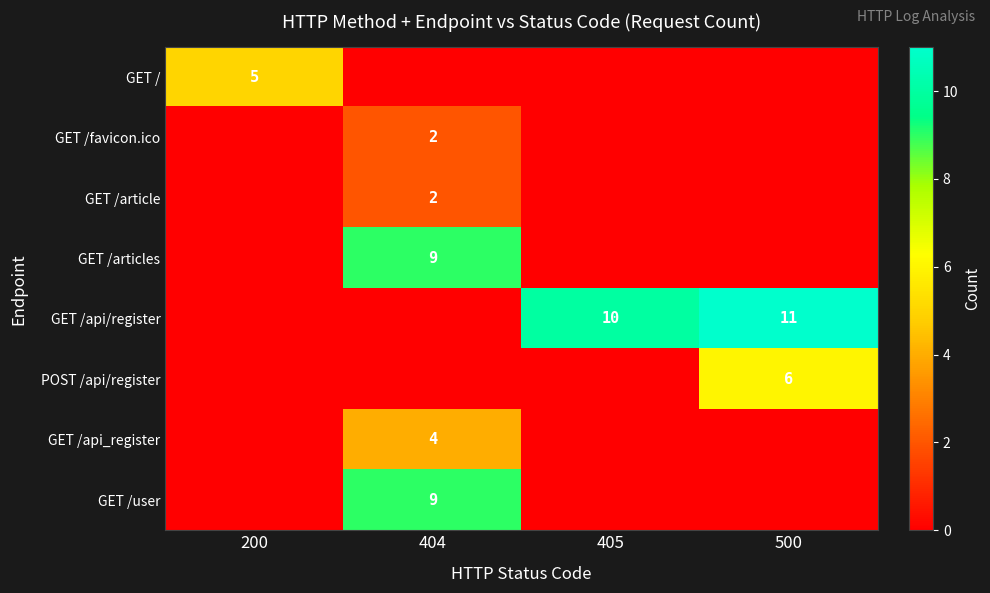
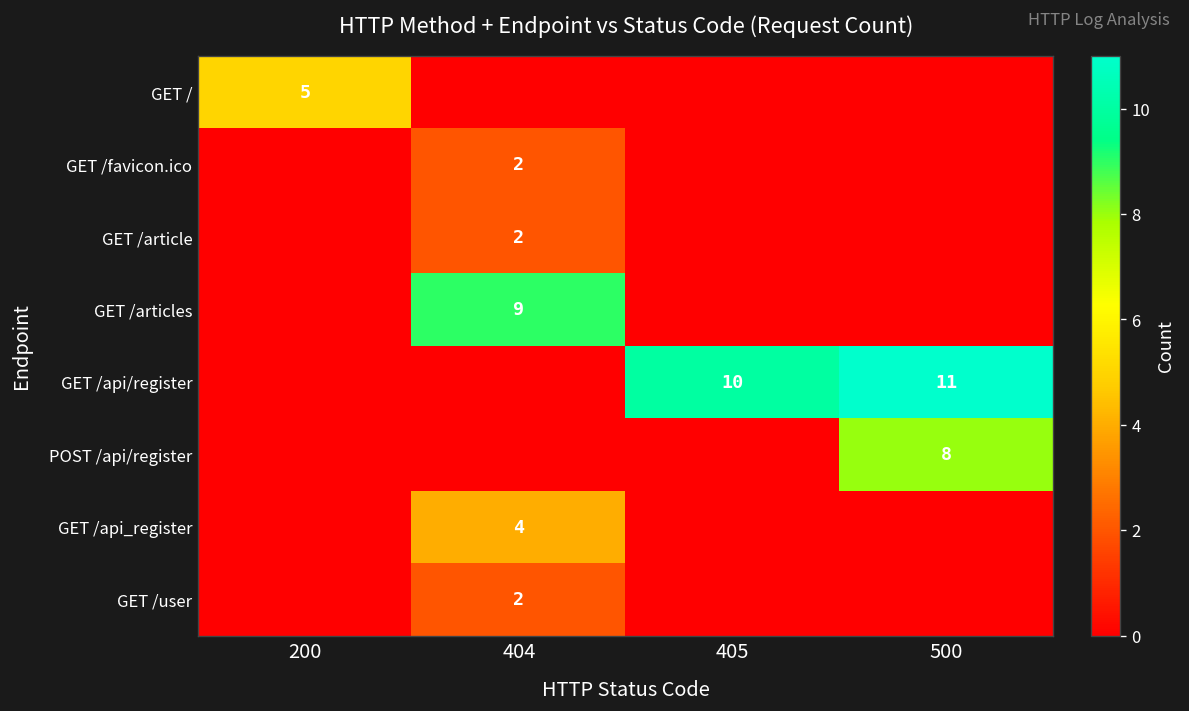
POST /api/register, 500: 6 -> 8
GET /user, 404: 9 -> 2
